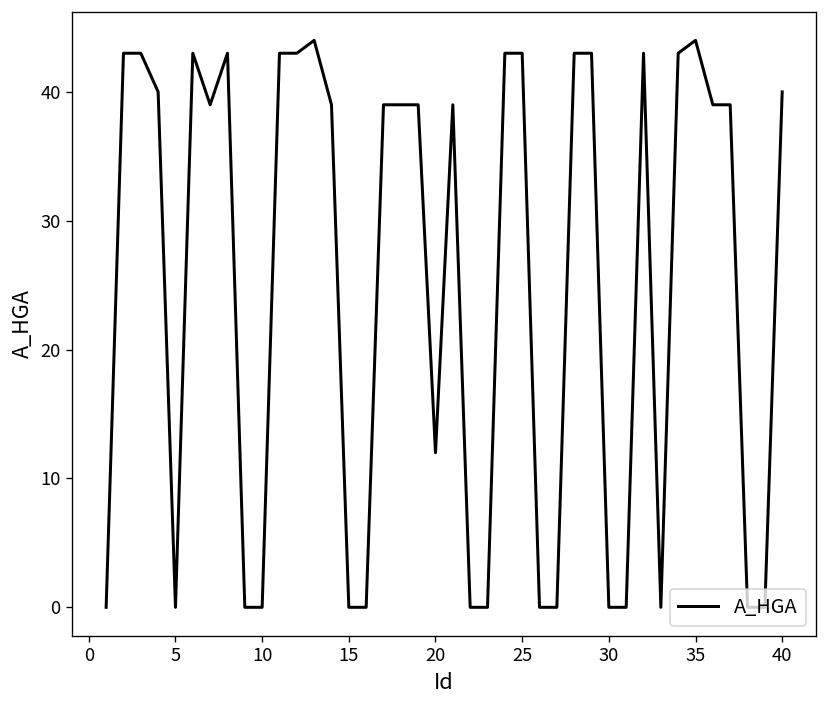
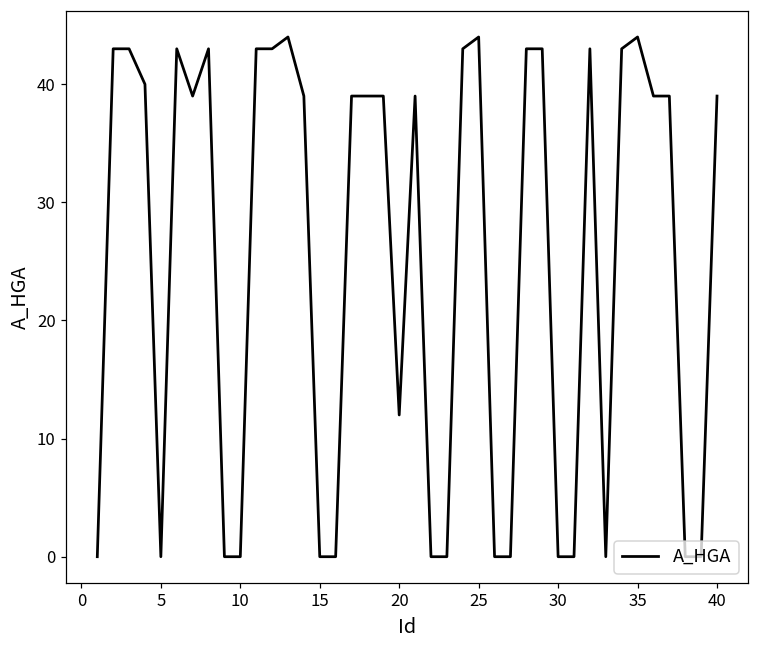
25: 43 -> 44
40: 40 -> 39
